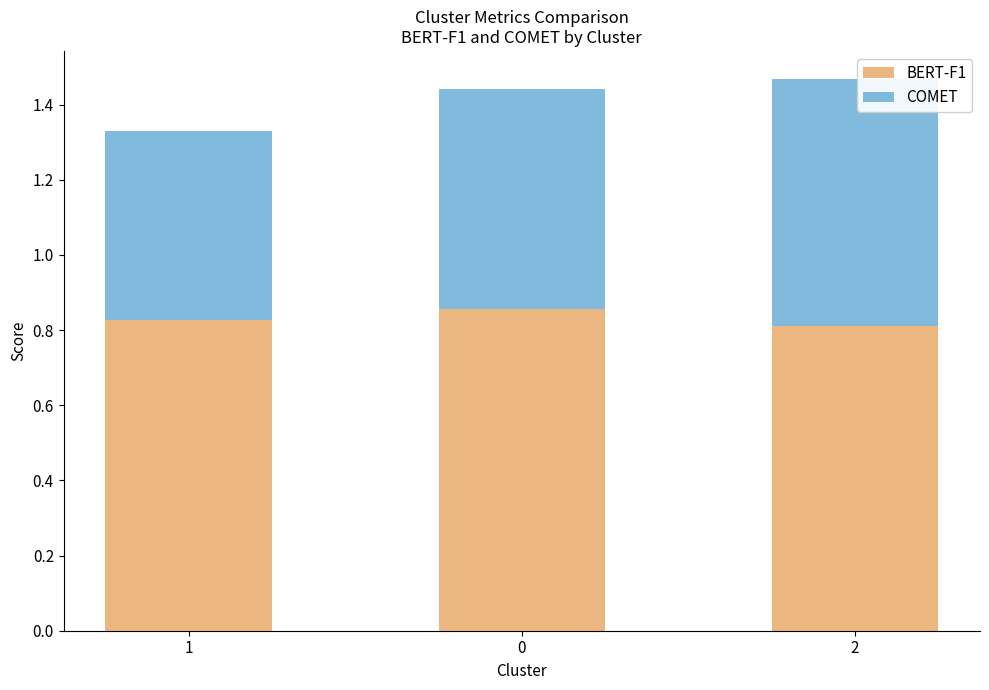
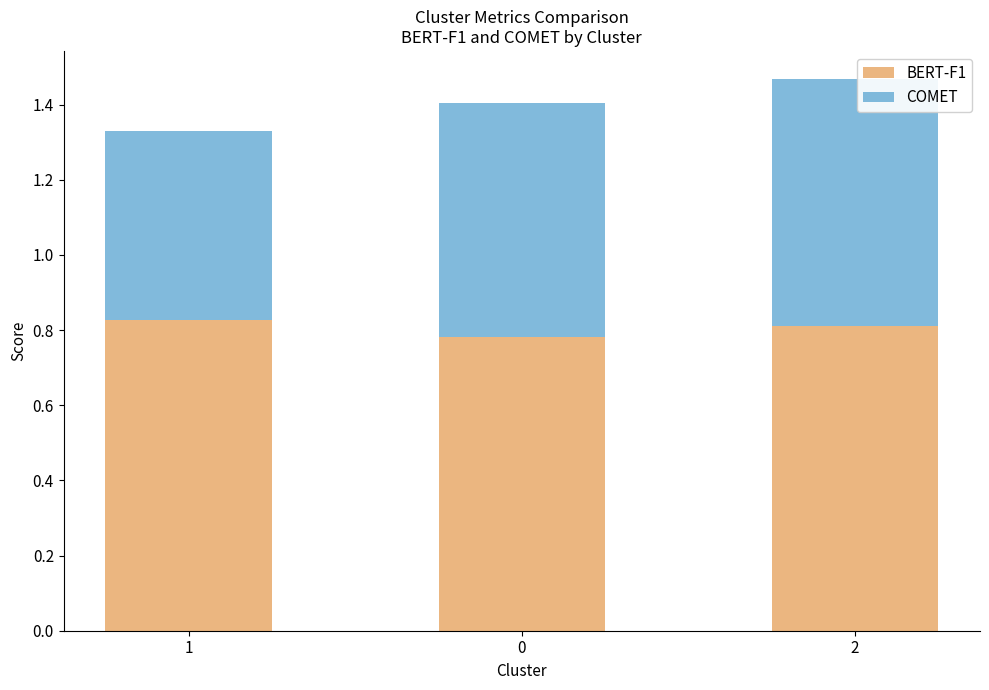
BERT-F1, 0: 0.86 -> 0.78
COMET, 0: 0.59 -> 0.62
